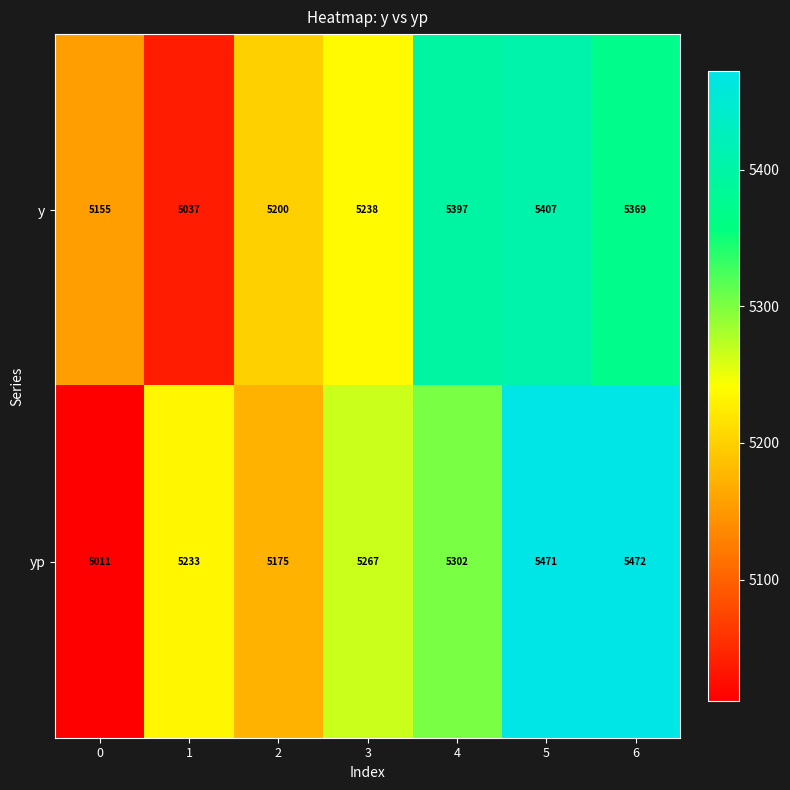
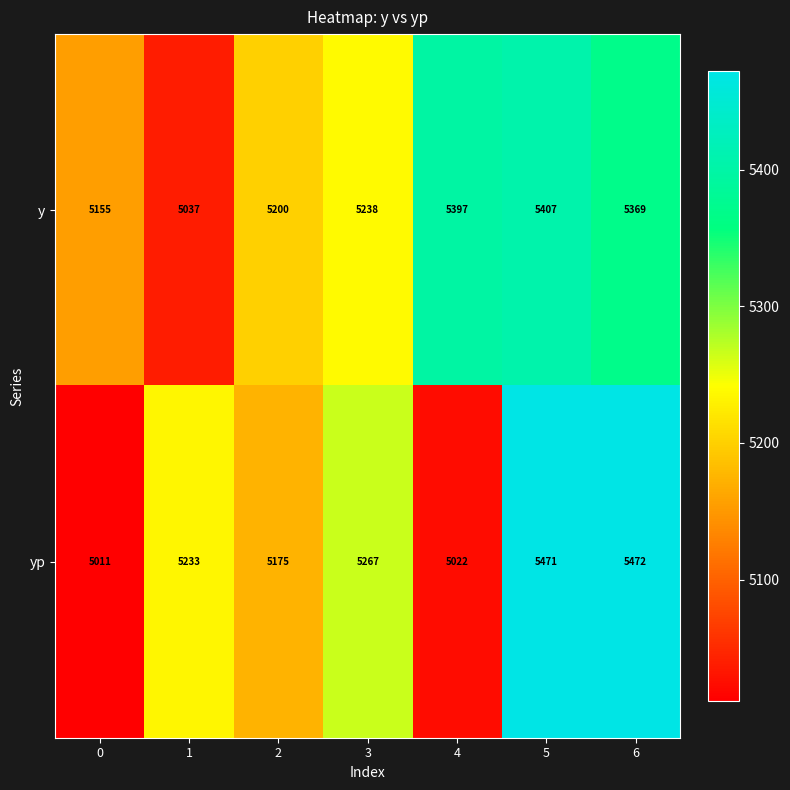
yp, 4: 5302 -> 5022
